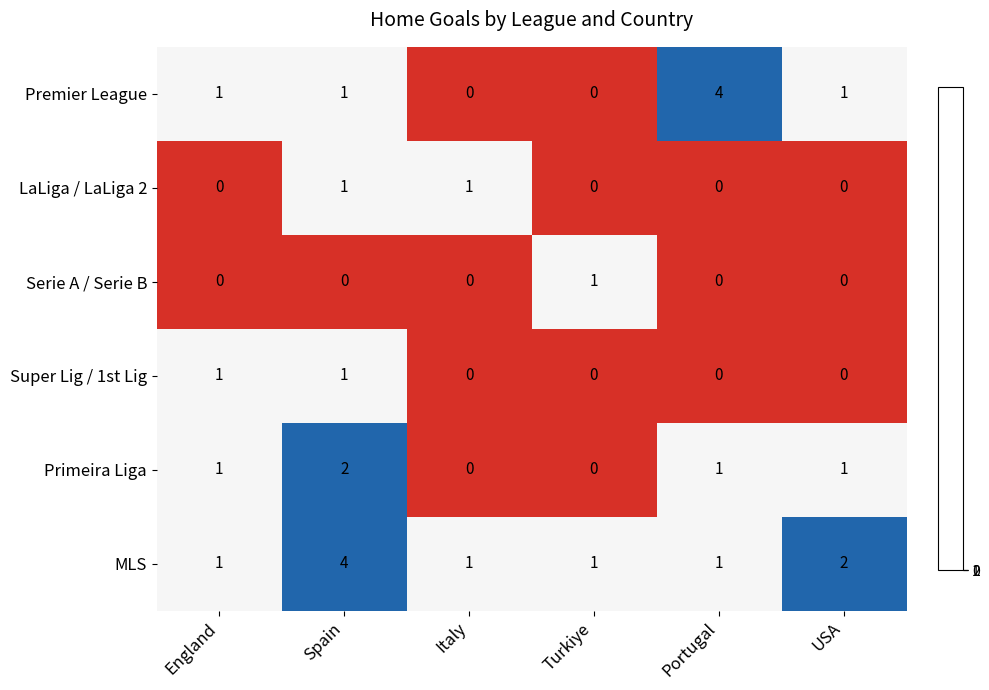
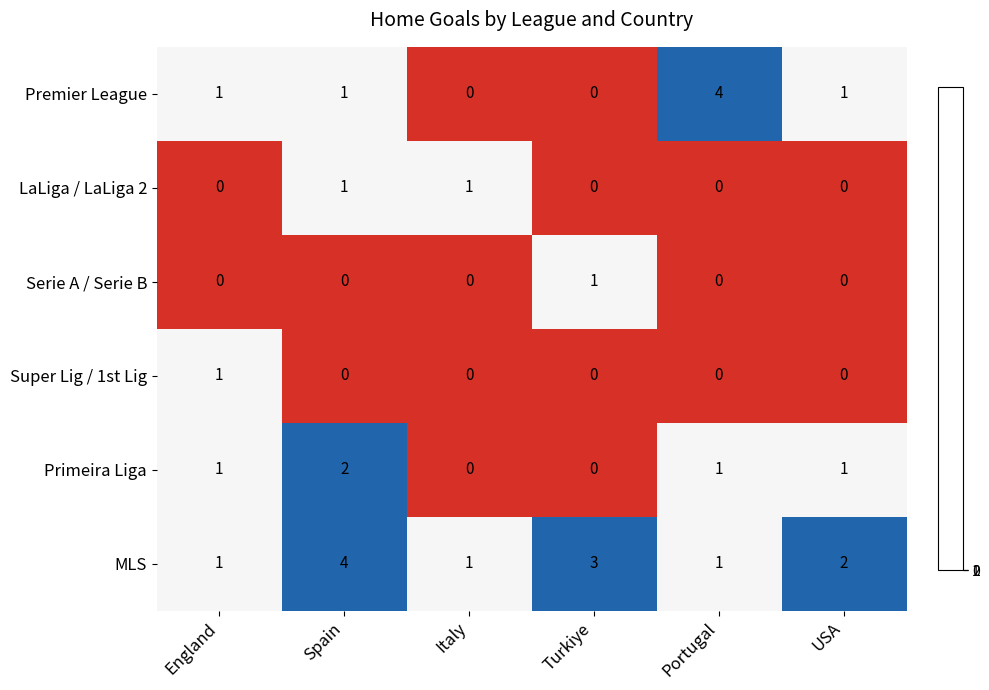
Super Lig / 1st Lig, Spain: 1 -> 0
MLS, Turkiye: 1 -> 3
